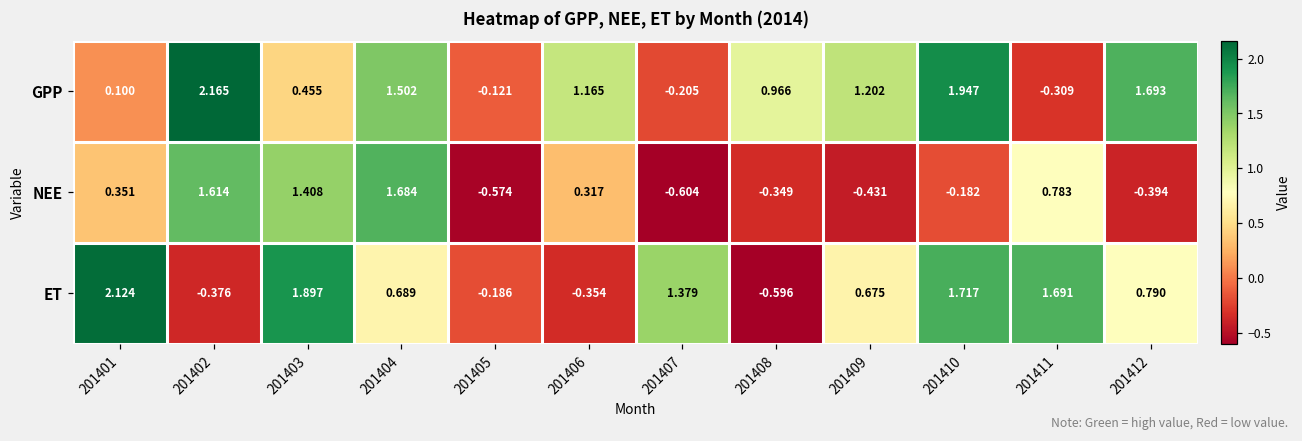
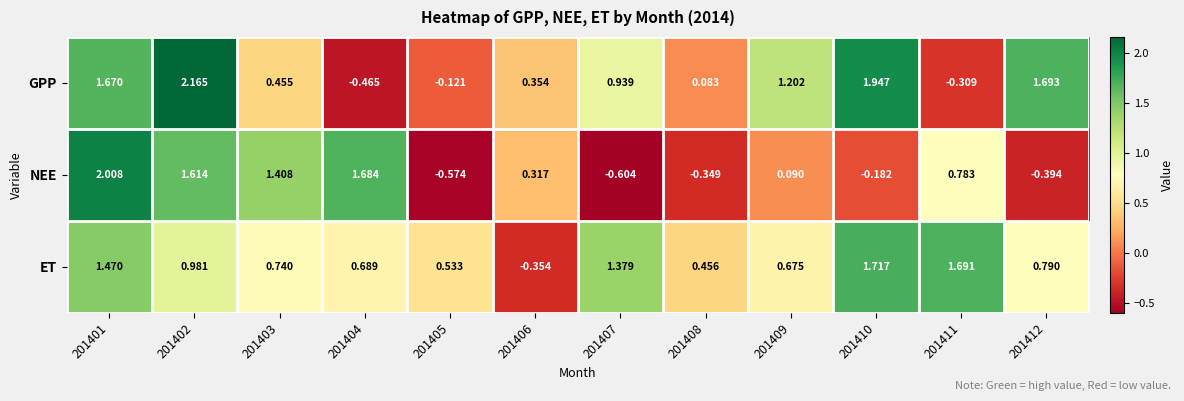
GPP, 201401: 0.100 -> 1.670
GPP, 201404: 1.502 -> -0.465
GPP, 201406: 1.165 -> 0.354
GPP, 201407: -0.205 -> 0.939
GPP, 201408: 0.966 -> 0.083
NEE, 201401: 0.351 -> 2.008
NEE, 201409: -0.431 -> 0.090
ET, 201401: 2.124 -> 1.470
ET, 201402: -0.376 -> 0.981
ET, 201403: 1.897 -> 0.740
ET, 201405: -0.186 -> 0.533
ET, 201408: -0.596 -> 0.456
